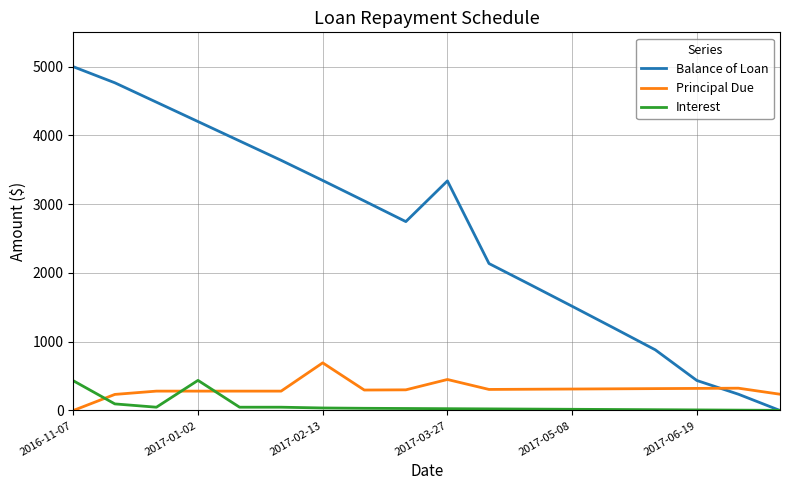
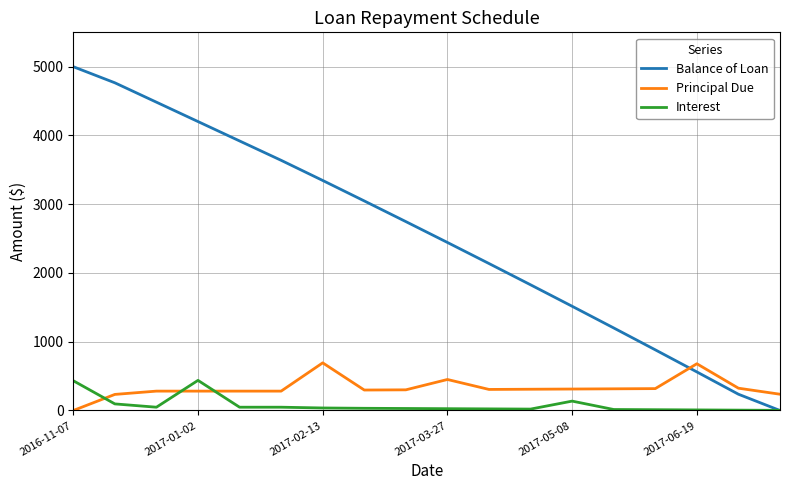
Balance of Loan, 2017-03-27: 3300 -> 2400
Interest, 2017-05-08: 0 -> 100
Balance of Loan, 2017-06-19: 400 -> 600
Principal Due, 2017-06-19: 300 -> 700
